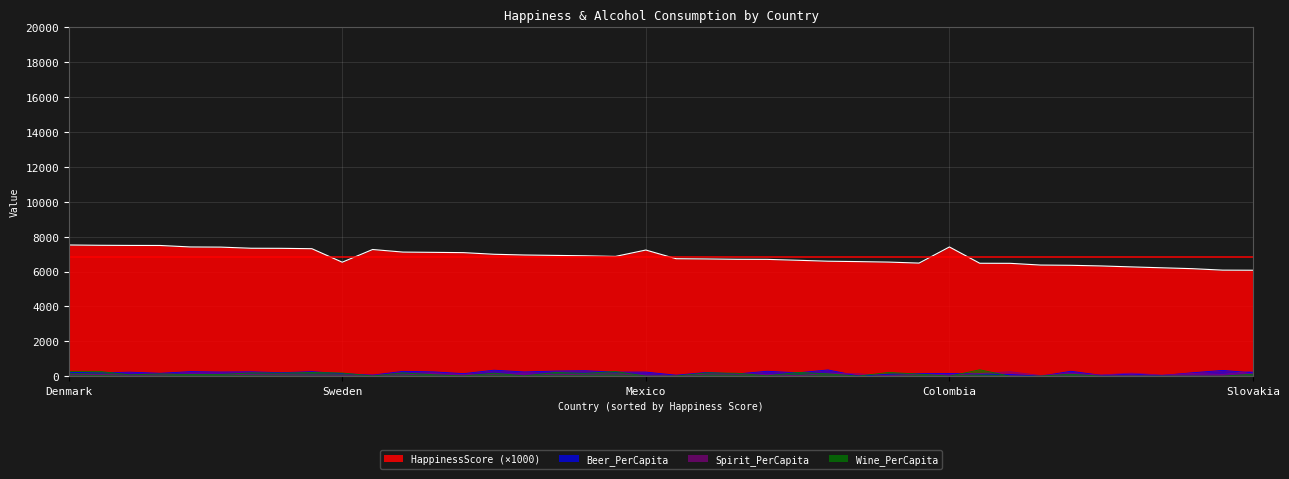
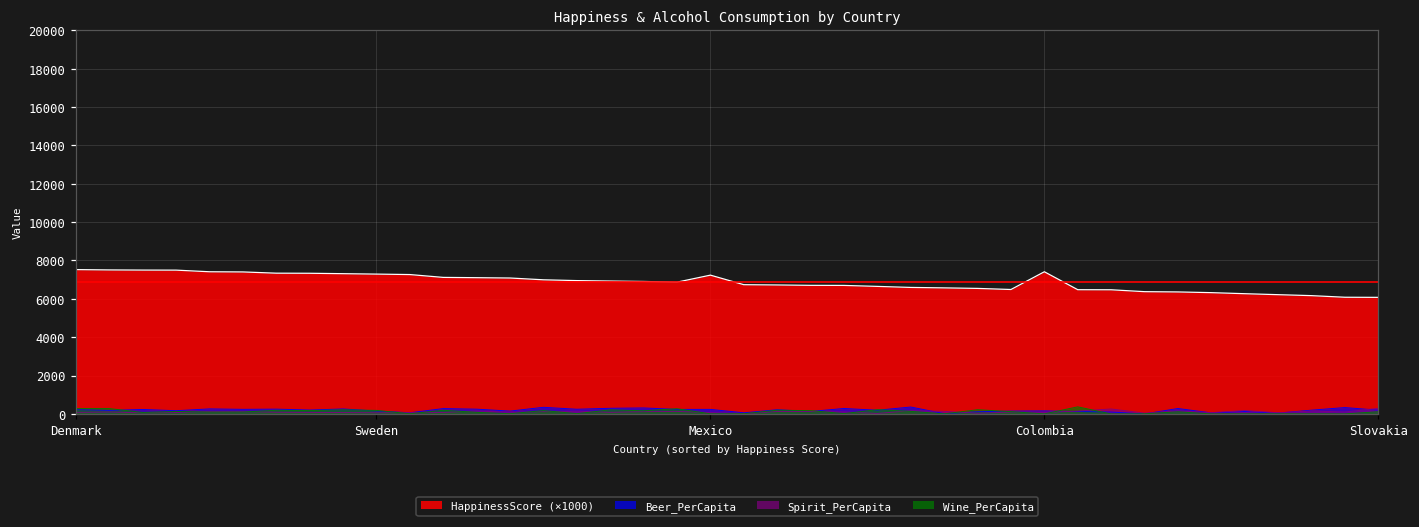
HappinessScore (×1000), Sweden: 6500 -> 7300
